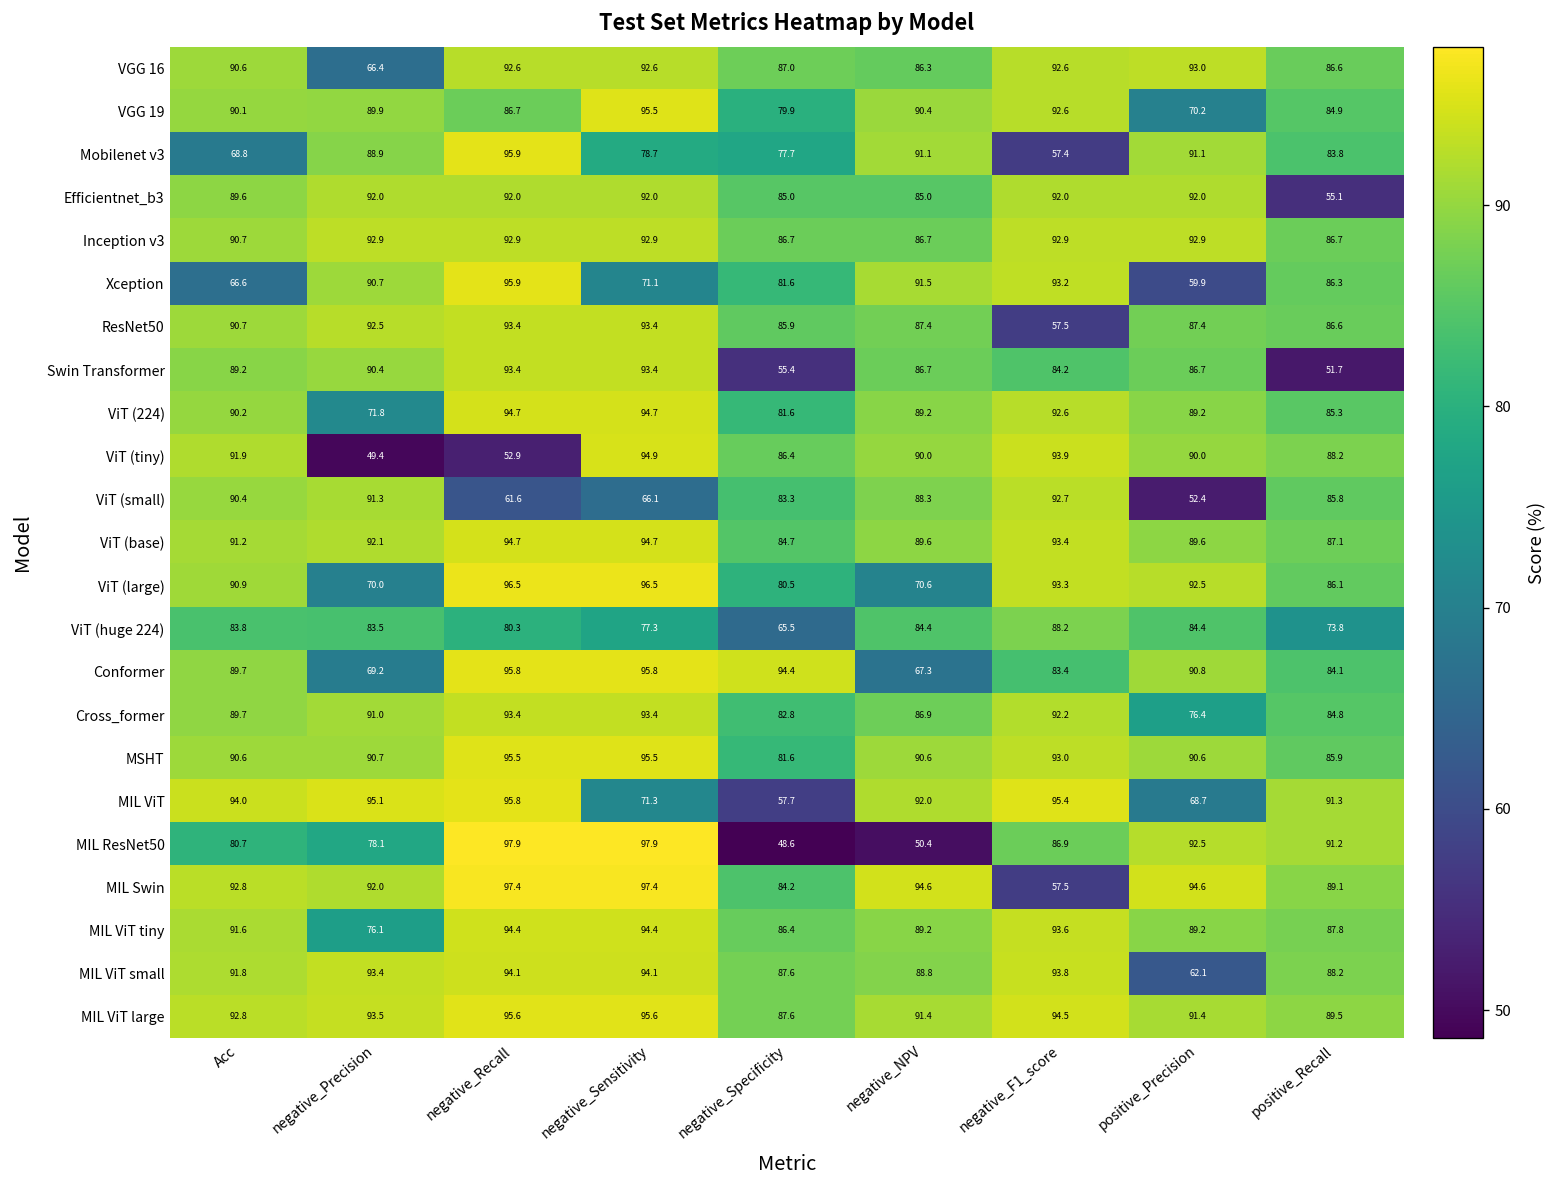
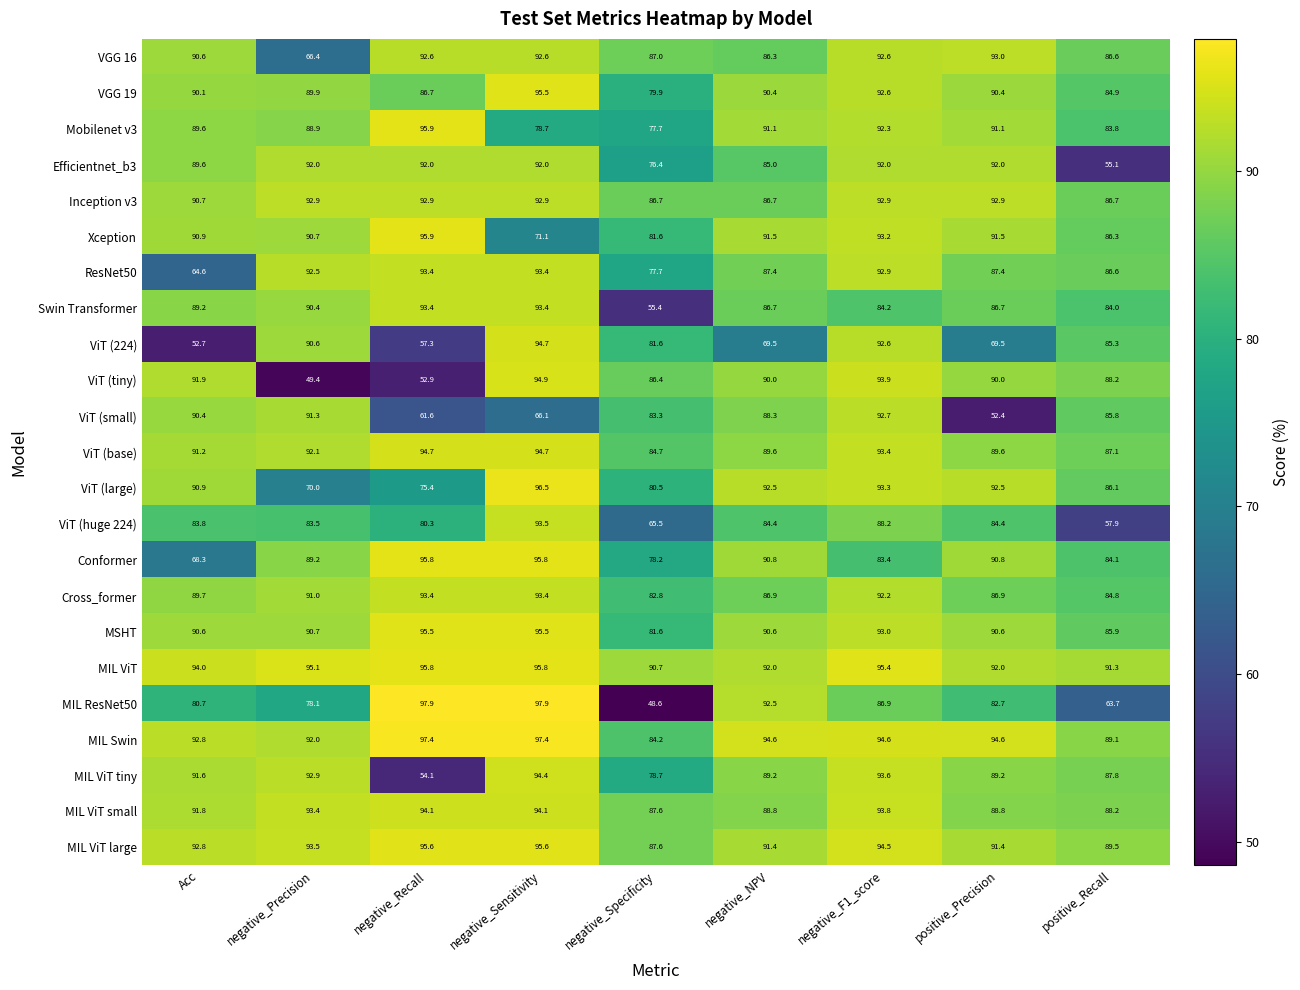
VGG 19, positive_Precision: 70.2 -> 90.4
Mobilenet v3, Acc: 68.8 -> 89.6
Mobilenet v3, negative_F1_score: 57.4 -> 92.3
Efficientnet_b3, negative_Specificity: 85.0 -> 76.4
Xception, Acc: 66.6 -> 90.9
Xception, positive_Precision: 59.9 -> 91.5
ResNet50, Acc: 90.7 -> 64.6
ResNet50, negative_Specificity: 85.9 -> 77.7
ResNet50, negative_F1_score: 57.5 -> 92.9
Swin Transformer, positive_Recall: 51.7 -> 84.0
ViT (224), Acc: 90.2 -> 52.7
ViT (224), negative_Precision: 71.8 -> 90.6
ViT (224), negative_Recall: 94.7 -> 57.3
ViT (224), negative_NPV: 89.2 -> 69.5
ViT (224), positive_Precision: 89.2 -> 69.5
ViT (large), negative_Recall: 96.5 -> 75.4
ViT (large), negative_NPV: 70.6 -> 92.5
ViT (huge 224), negative_Sensitivity: 77.3 -> 93.5
ViT (huge 224), positive_Recall: 73.8 -> 57.9
Conformer, Acc: 89.7 -> 68.3
Conformer, negative_Precision: 69.2 -> 89.2
Conformer, negative_Specificity: 94.4 -> 78.2
Conformer, negative_NPV: 67.3 -> 90.8
Cross_former, positive_Precision: 76.4 -> 86.9
MIL ViT, negative_Sensitivity: 71.3 -> 95.8
MIL ViT, negative_Specificity: 57.7 -> 90.7
MIL ViT, positive_Precision: 68.7 -> 92.0
MIL ResNet50, negative_NPV: 50.4 -> 92.5
MIL ResNet50, positive_Precision: 92.5 -> 82.7
MIL ResNet50, positive_Recall: 91.2 -> 63.7
MIL Swin, negative_F1_score: 57.5 -> 94.6
MIL ViT tiny, negative_Precision: 76.1 -> 92.9
MIL ViT tiny, negative_Recall: 94.4 -> 54.1
MIL ViT tiny, negative_Specificity: 86.4 -> 78.7
MIL ViT small, positive_Precision: 62.1 -> 88.8
